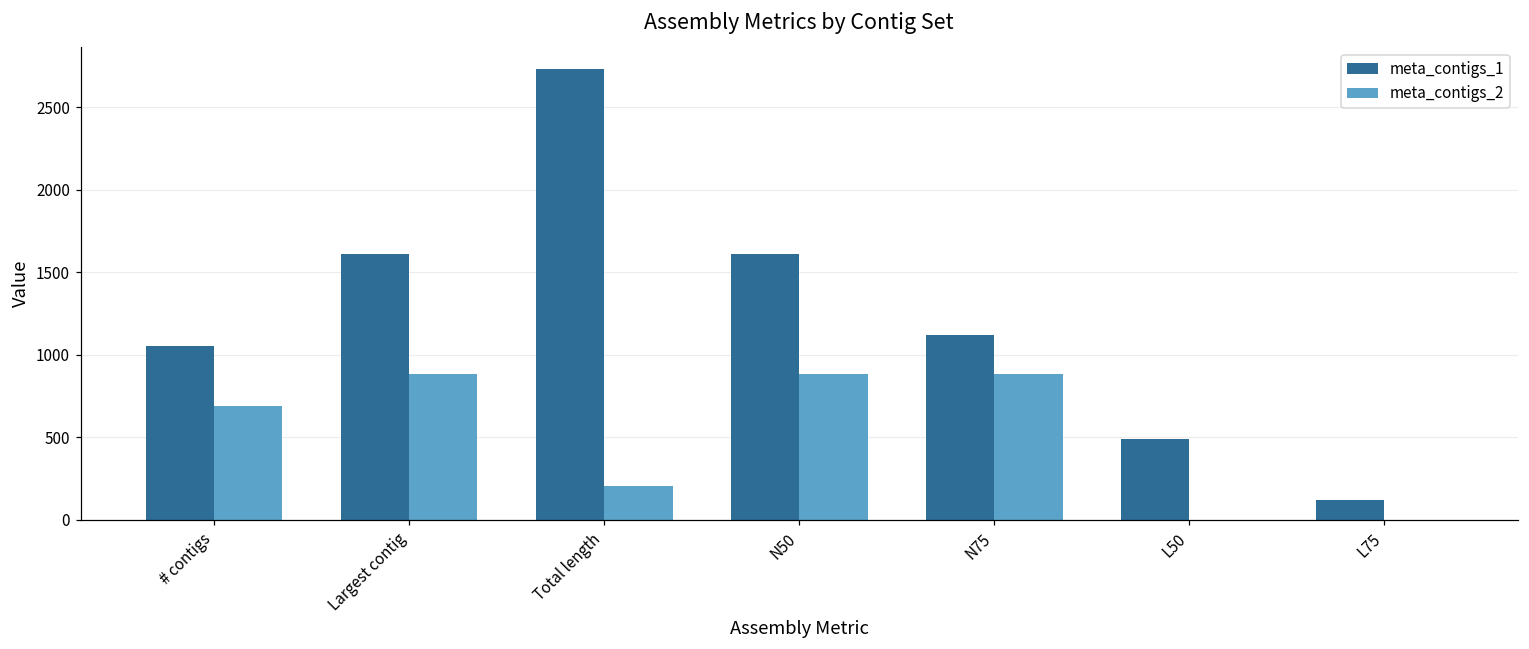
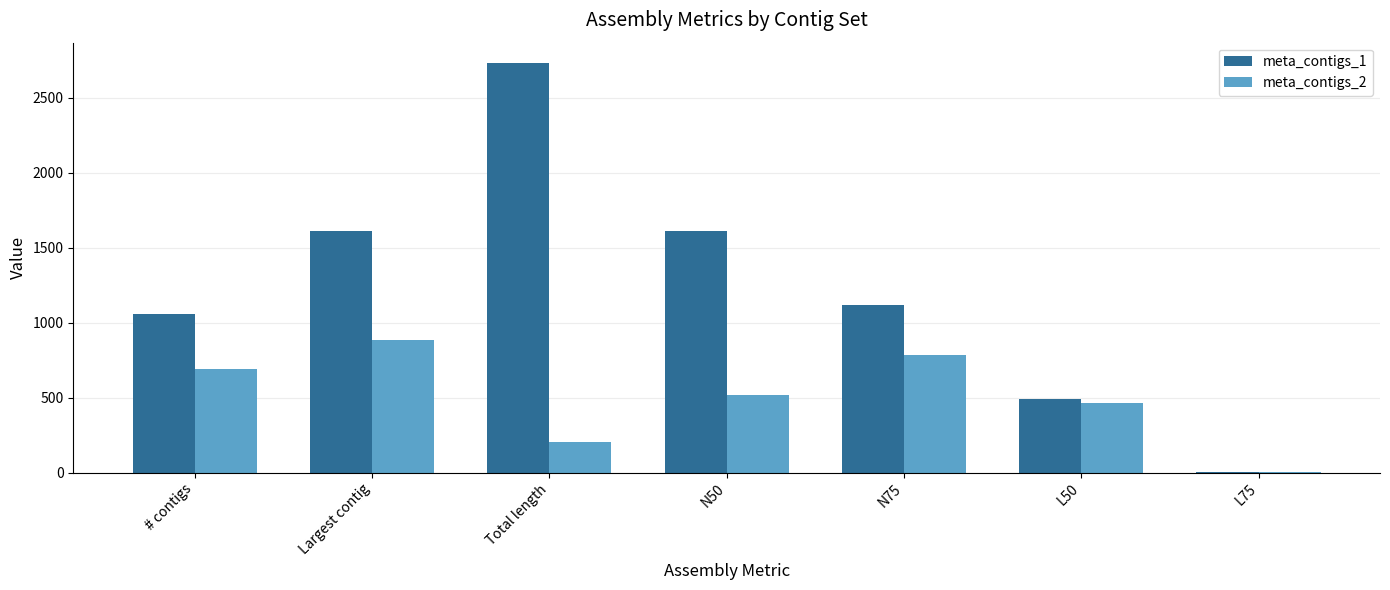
meta_contigs_2, N50: 890 -> 520
meta_contigs_2, N75: 890 -> 790
meta_contigs_2, L50: 0 -> 470
meta_contigs_1, L75: 120 -> 0
